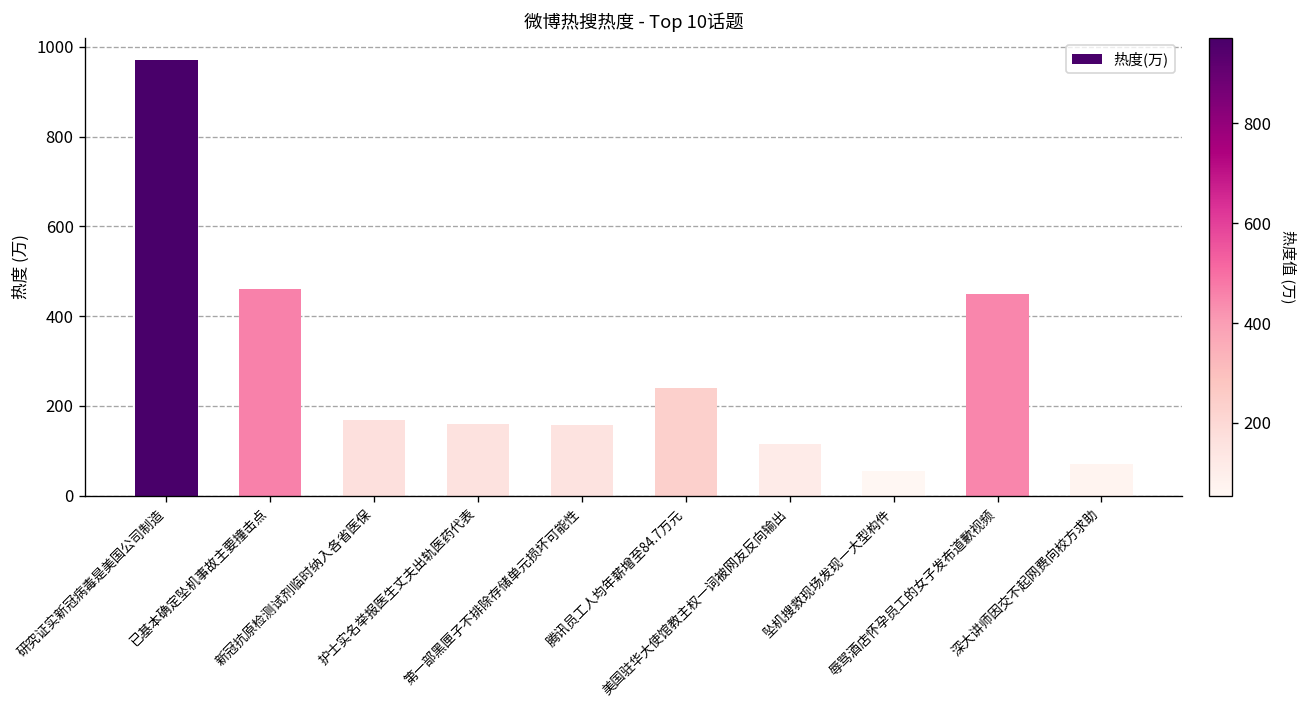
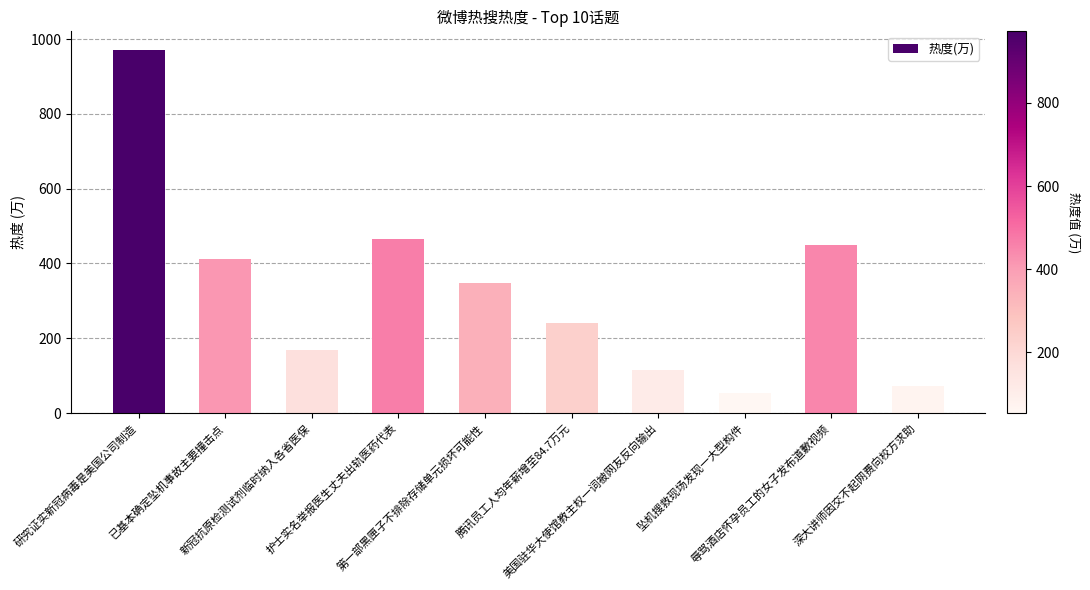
已基本确定坠机事故主要撞击点: 460 -> 410
护士实名举报医生丈夫出轨医药代表: 160 -> 470
第一部黑匣子不排除存储单元损坏可能性: 160 -> 350
